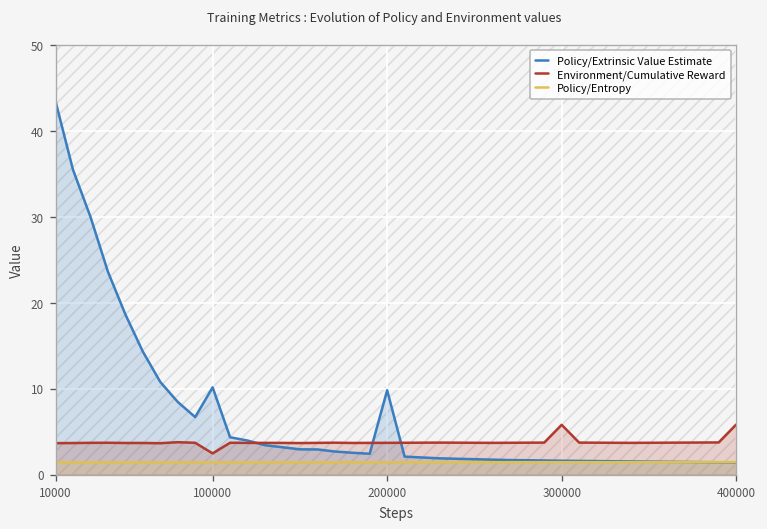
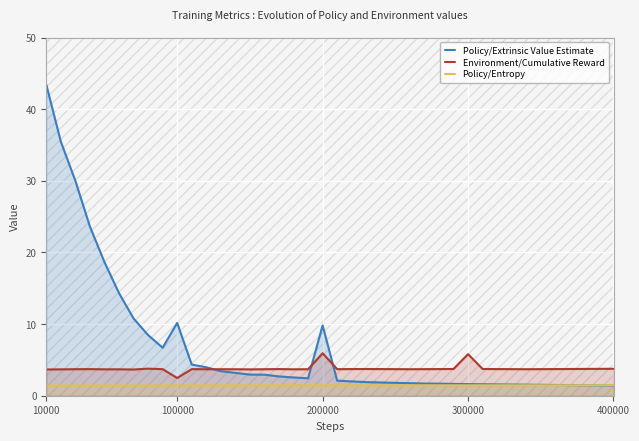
Environment/Cumulative Reward, 200000: 4 -> 6
Environment/Cumulative Reward, 400000: 6 -> 4
